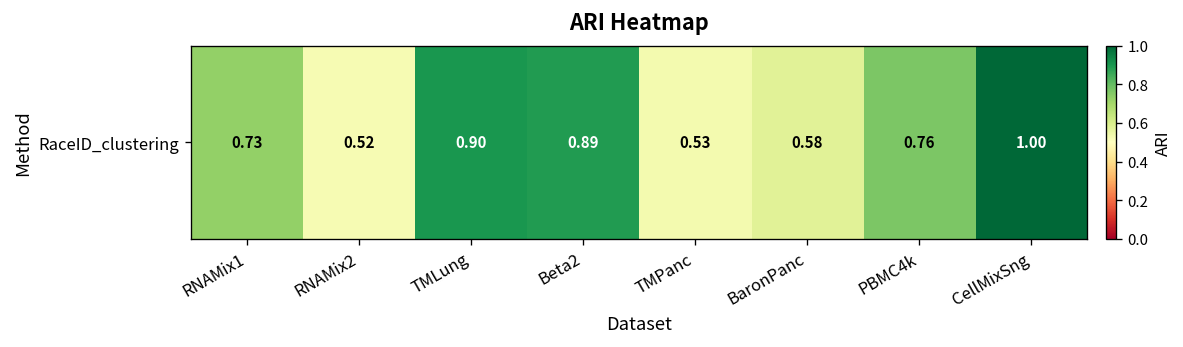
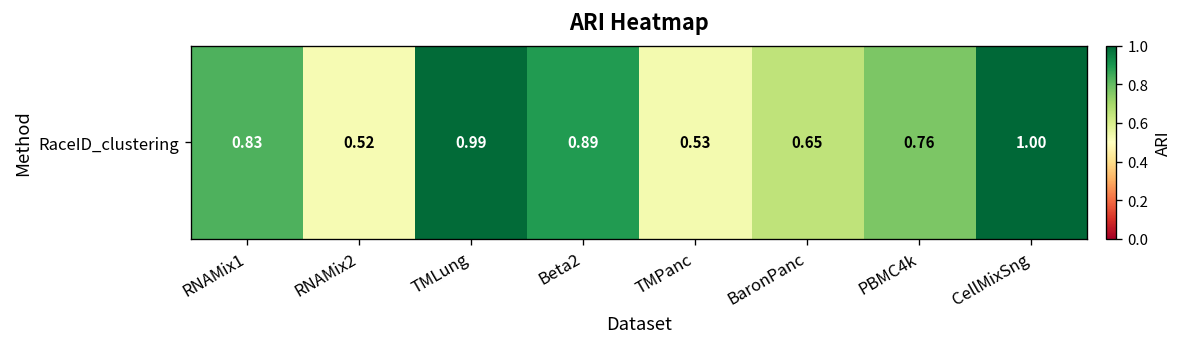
RaceID_clustering, RNAMix1: 0.73 -> 0.83
RaceID_clustering, TMLung: 0.90 -> 0.99
RaceID_clustering, BaronPanc: 0.58 -> 0.65
